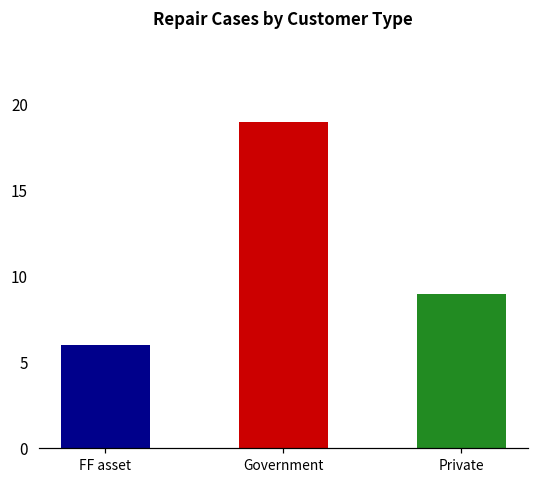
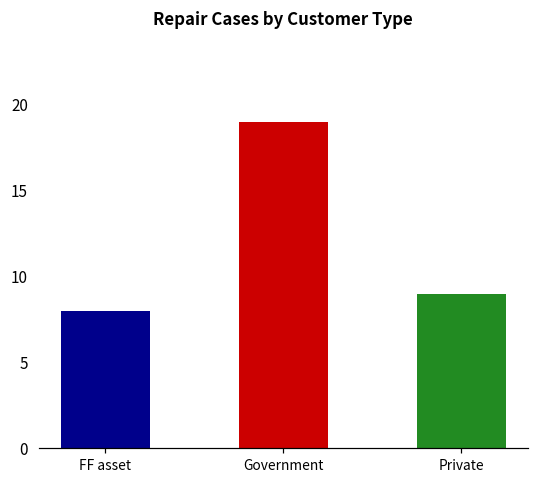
FF asset: 6 -> 8
